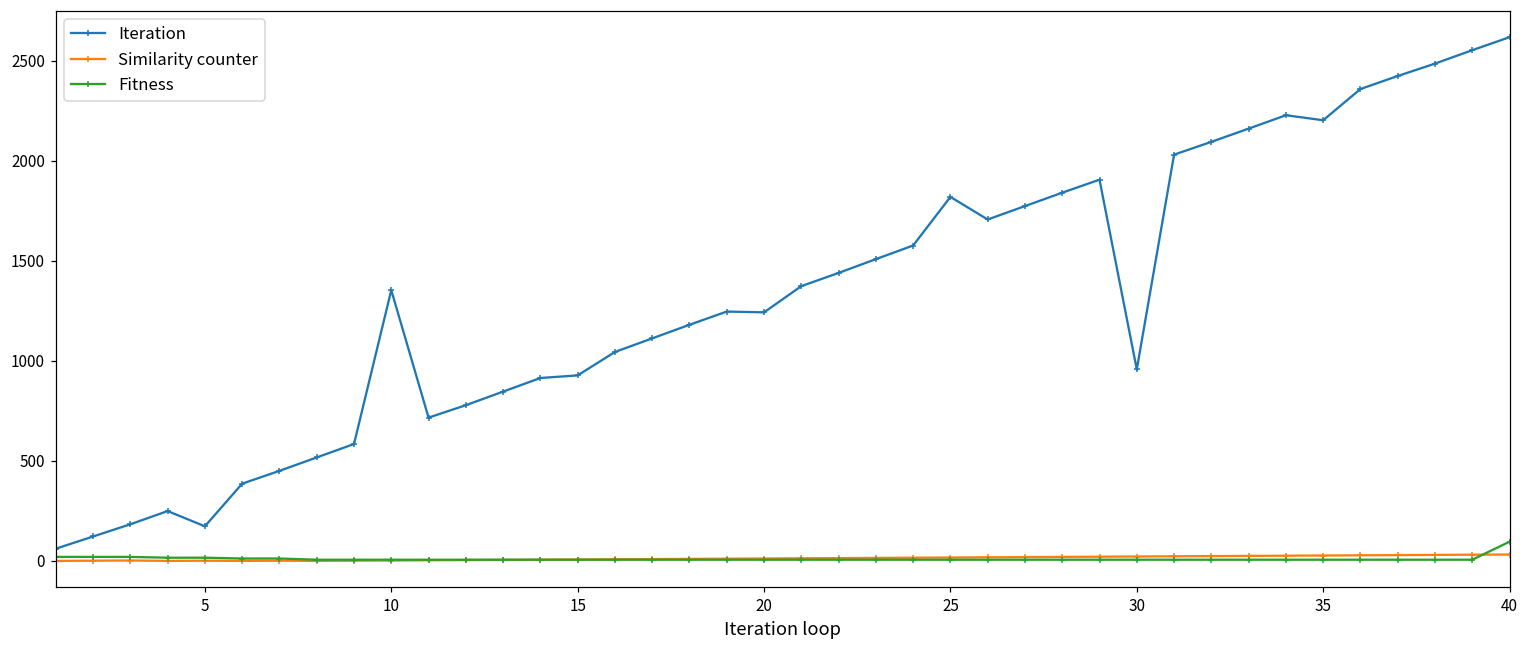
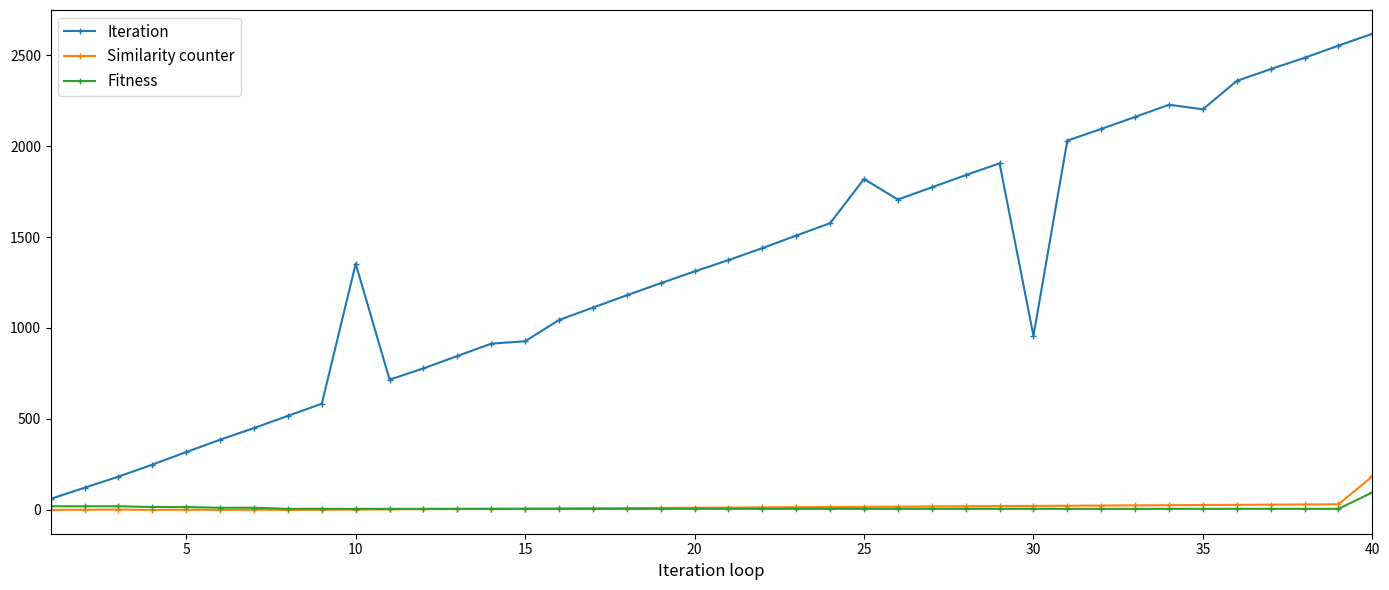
Iteration, 5: 170 -> 320
Iteration, 20: 1240 -> 1310
Similarity counter, 40: 30 -> 180
